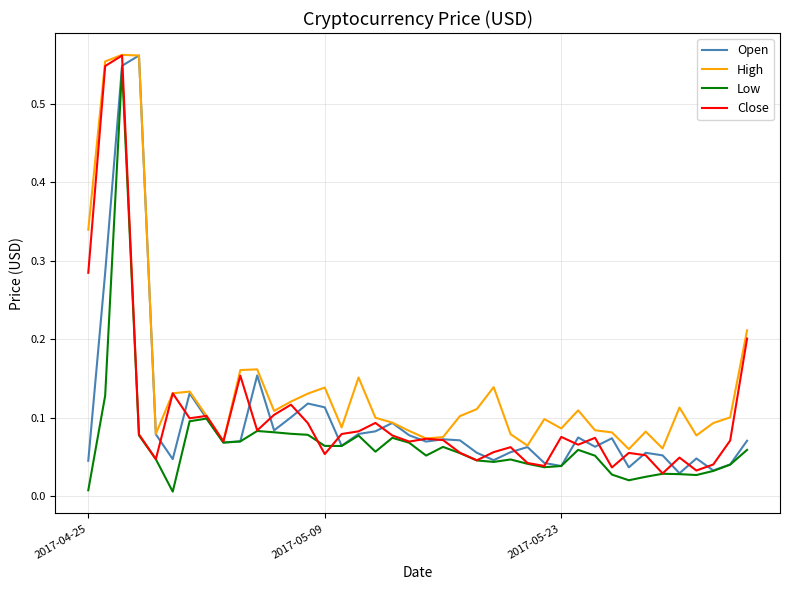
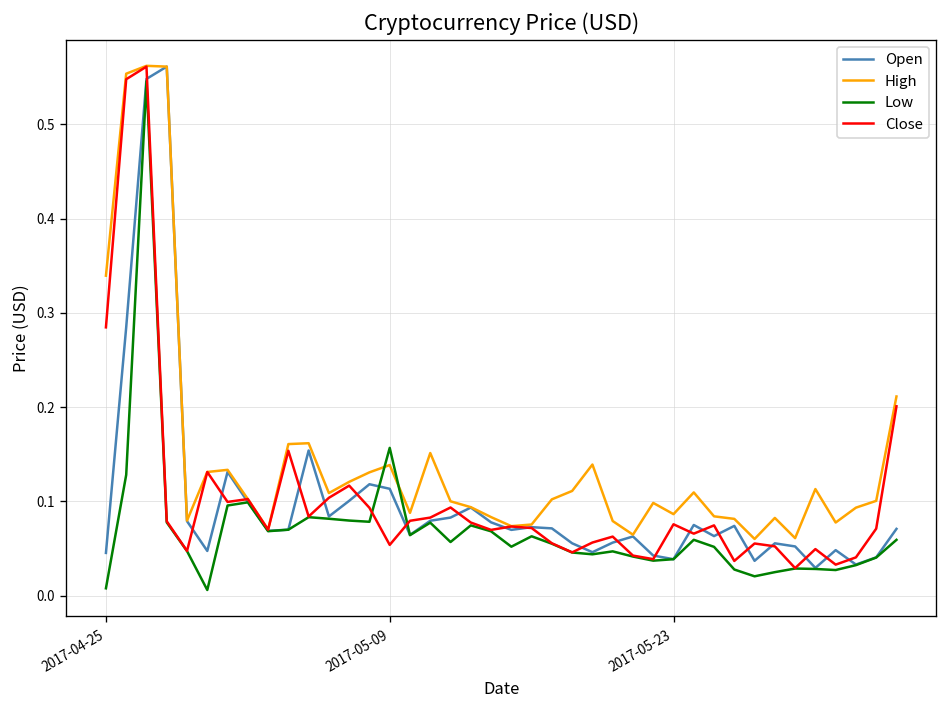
Low, 2017-05-09: 0.06 -> 0.16
